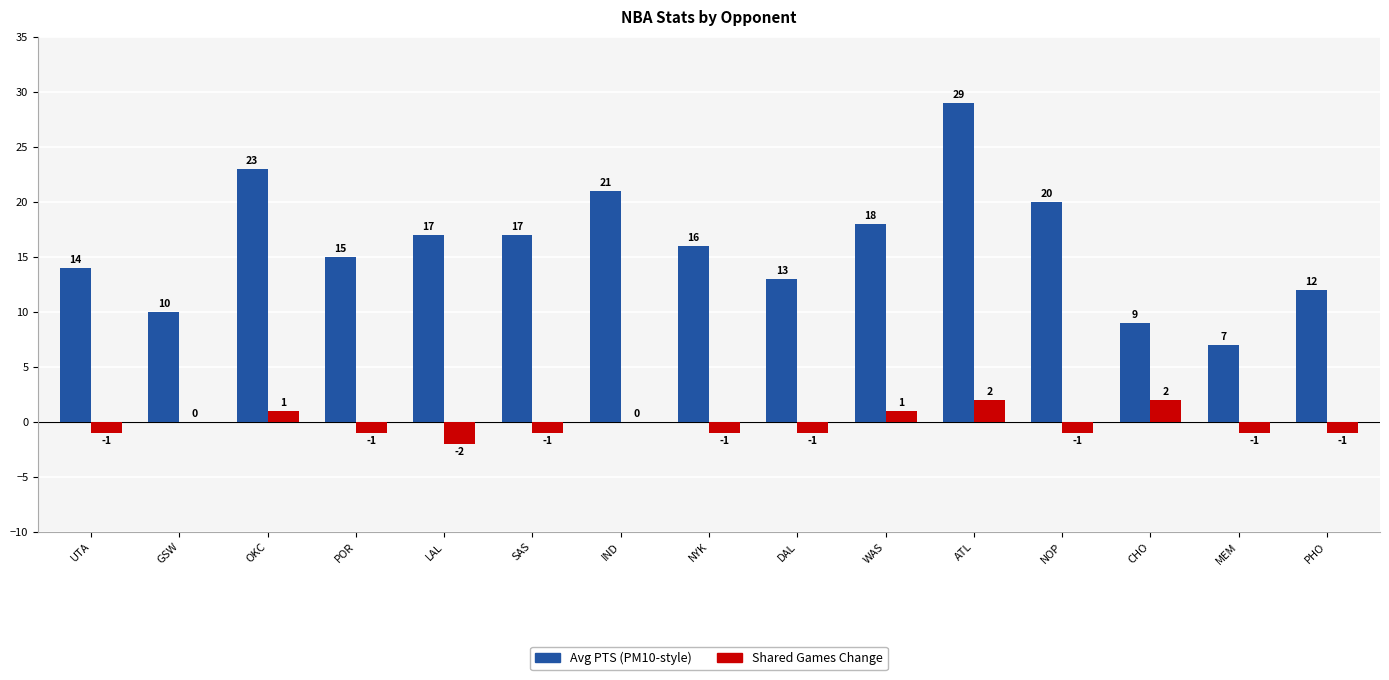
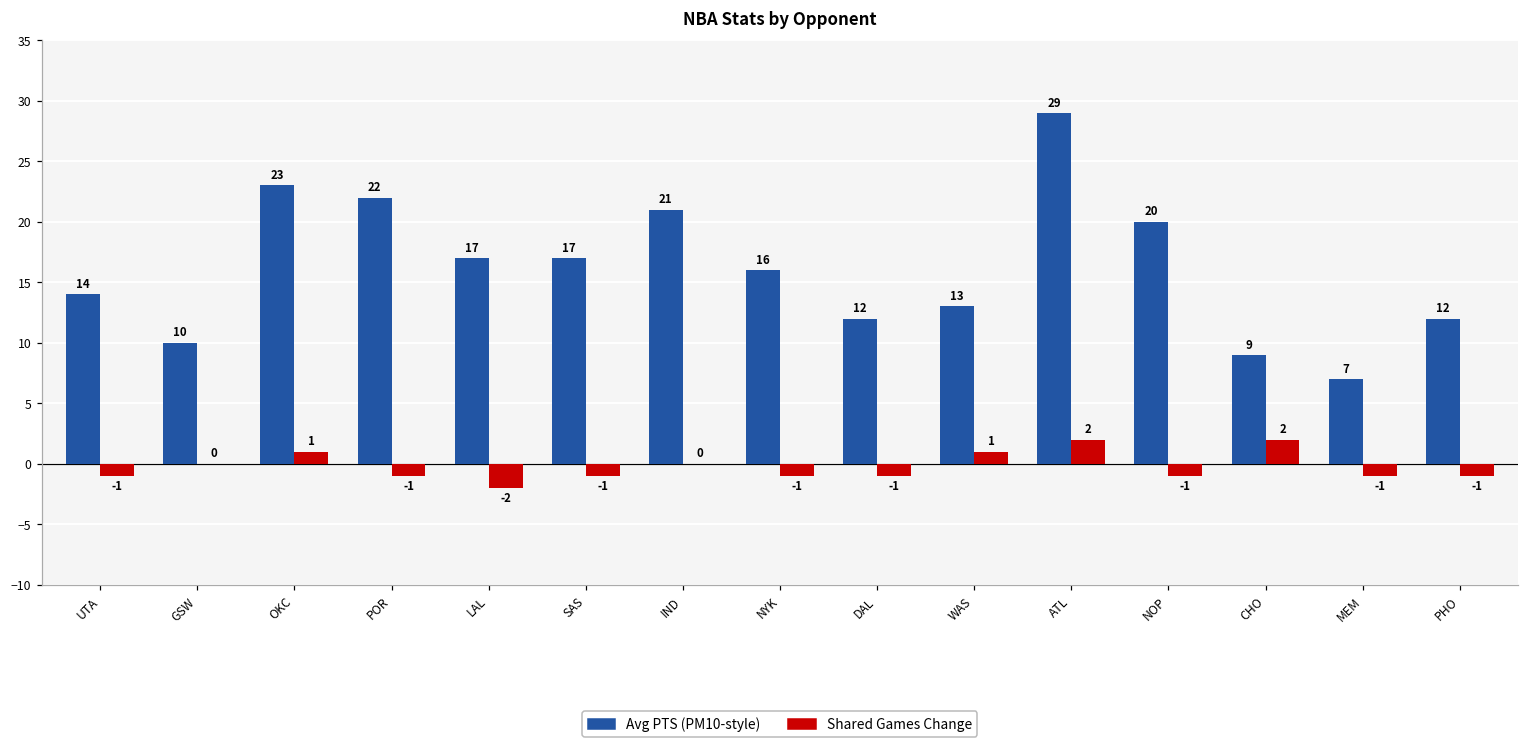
Avg PTS (PM10-style), POR: 15 -> 22
Avg PTS (PM10-style), DAL: 13 -> 12
Avg PTS (PM10-style), WAS: 18 -> 13
